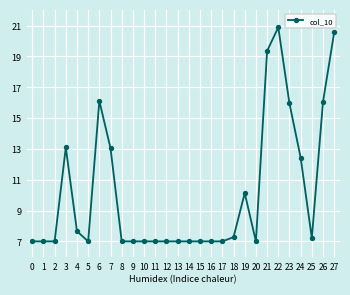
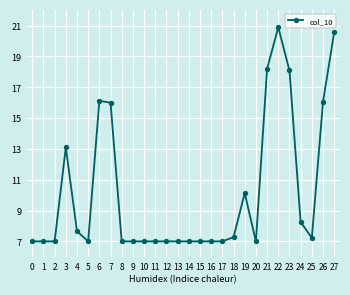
7: 13.0 -> 16.0
21: 19.4 -> 18.2
23: 15.9 -> 18.1
24: 12.4 -> 8.3
